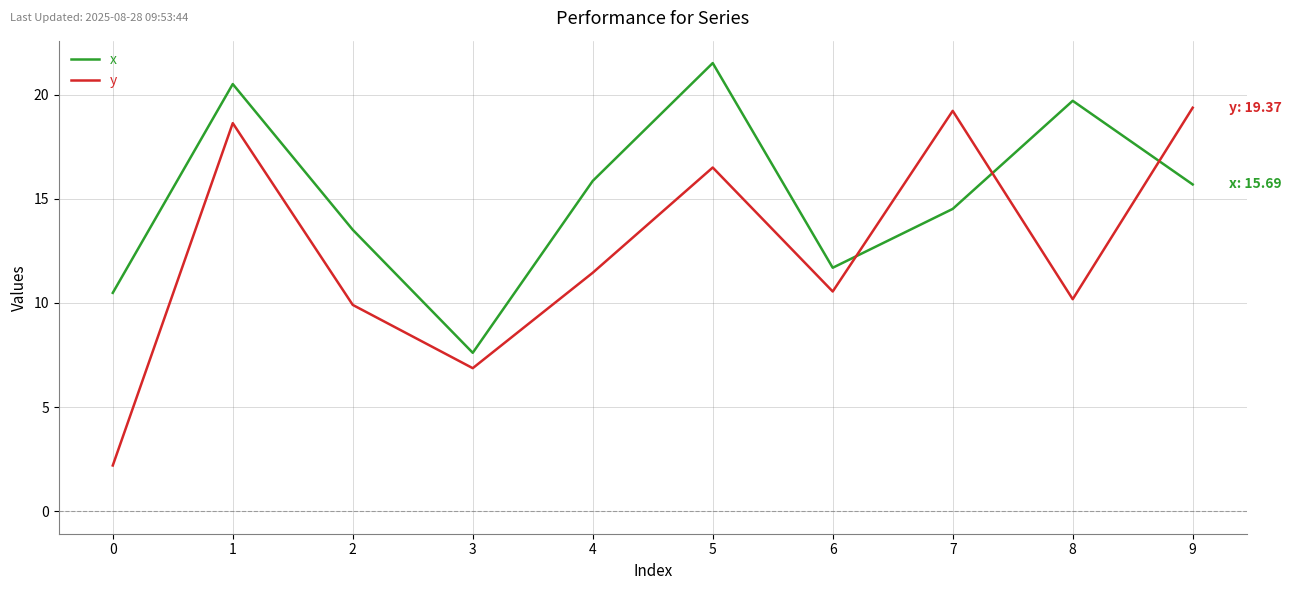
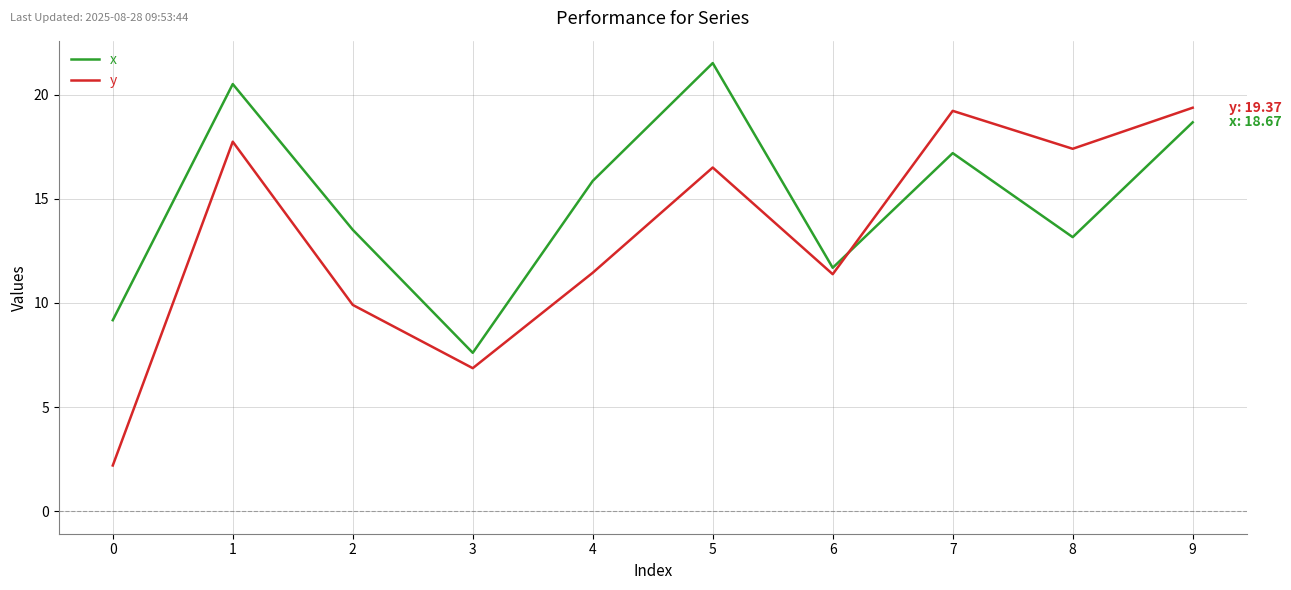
x, 0: 10.5 -> 9.2
y, 1: 18.6 -> 17.7
y, 6: 10.6 -> 11.4
x, 7: 14.5 -> 17.2
x, 8: 19.7 -> 13.2
y, 8: 10.2 -> 17.4
x, 9: 15.69 -> 18.67
